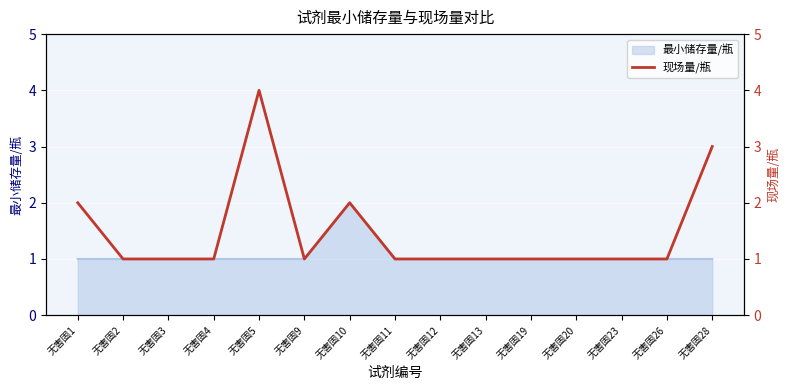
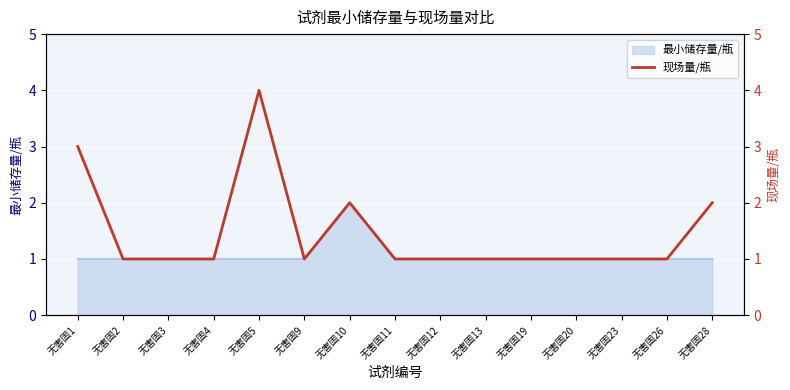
现场量/瓶, 无害固1: 2 -> 3
现场量/瓶, 无害固28: 3 -> 2
